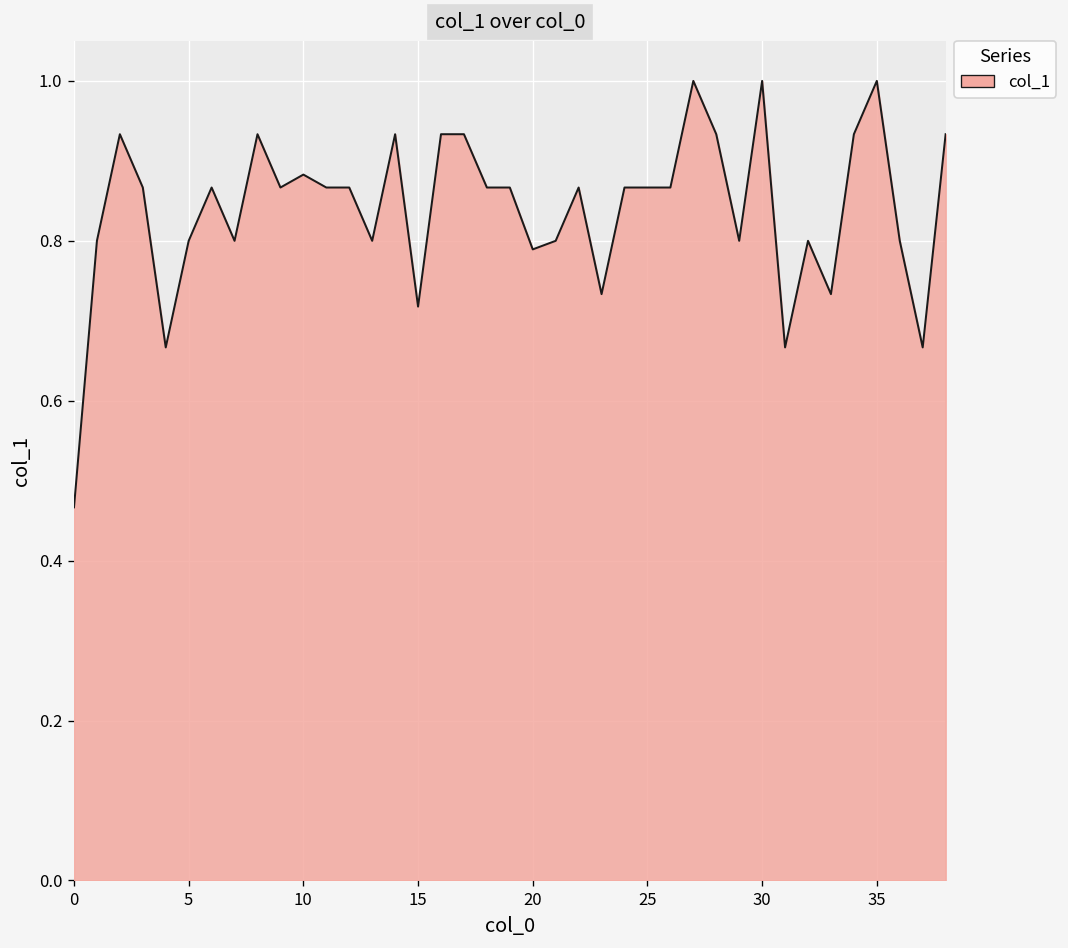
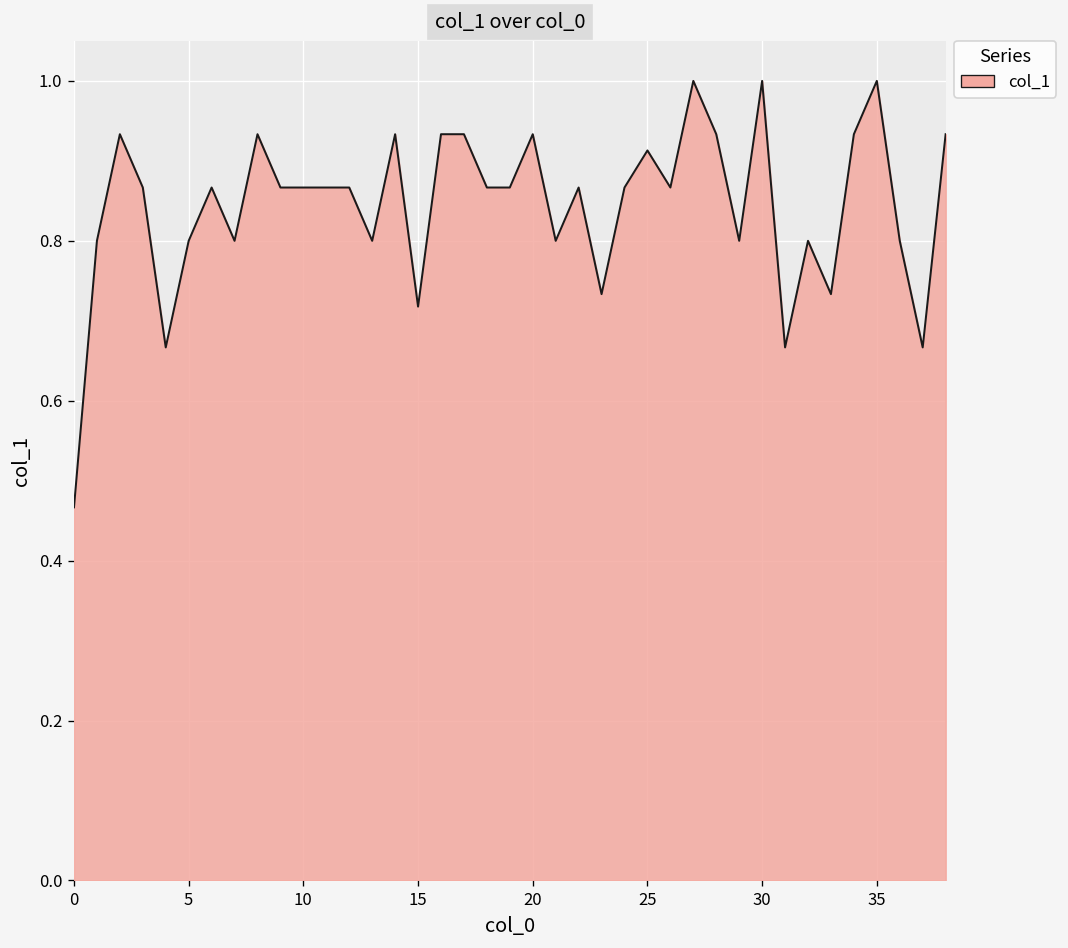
10: 0.88 -> 0.87
20: 0.79 -> 0.93
25: 0.87 -> 0.91
